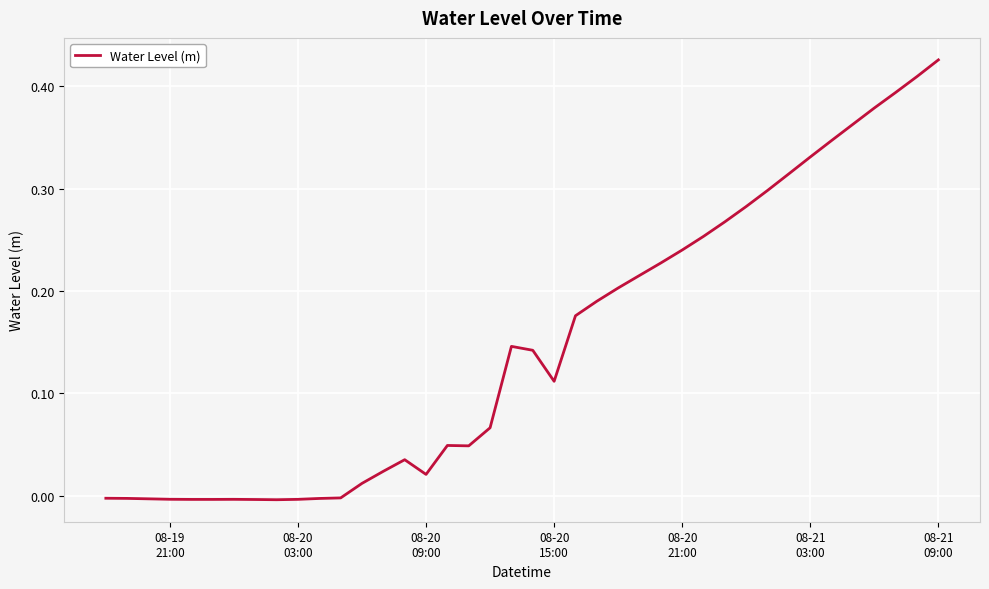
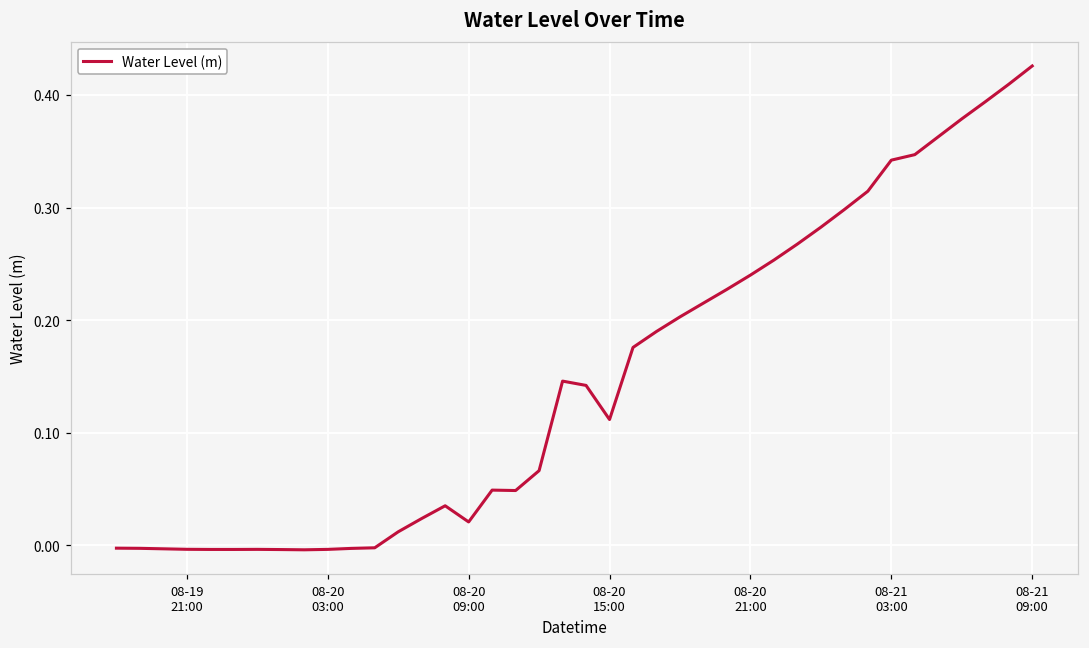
08-21 03:00: 0.331 -> 0.342
